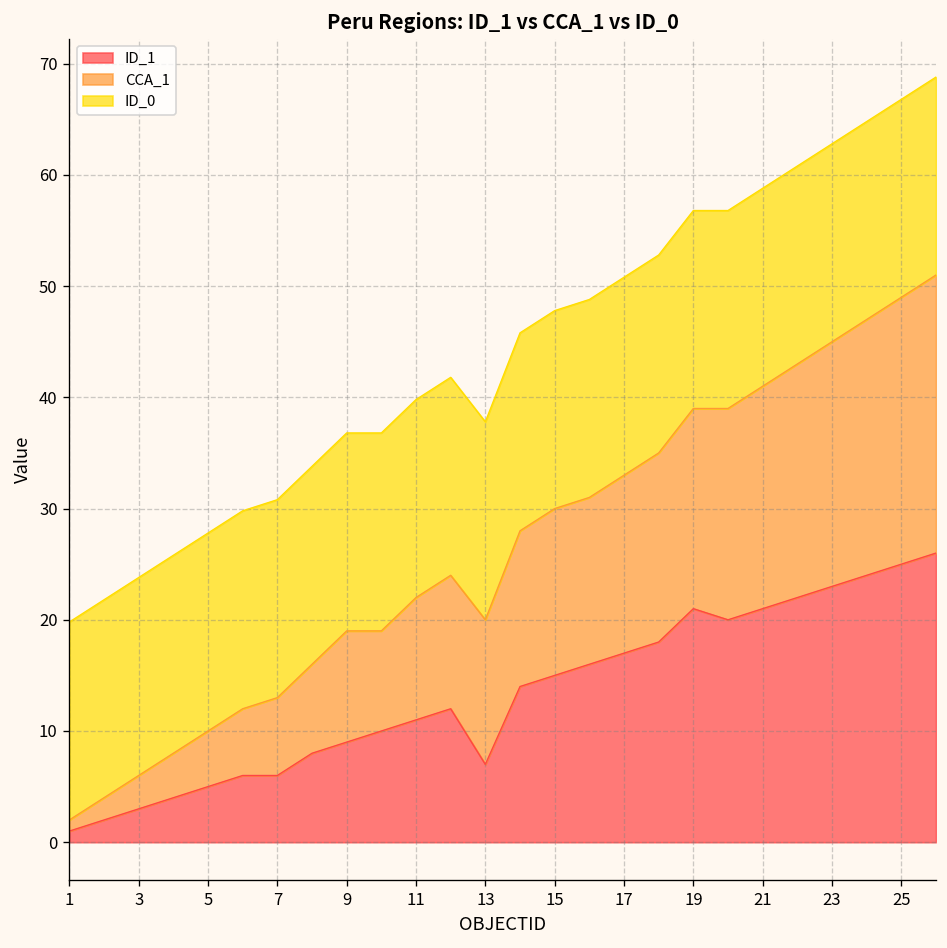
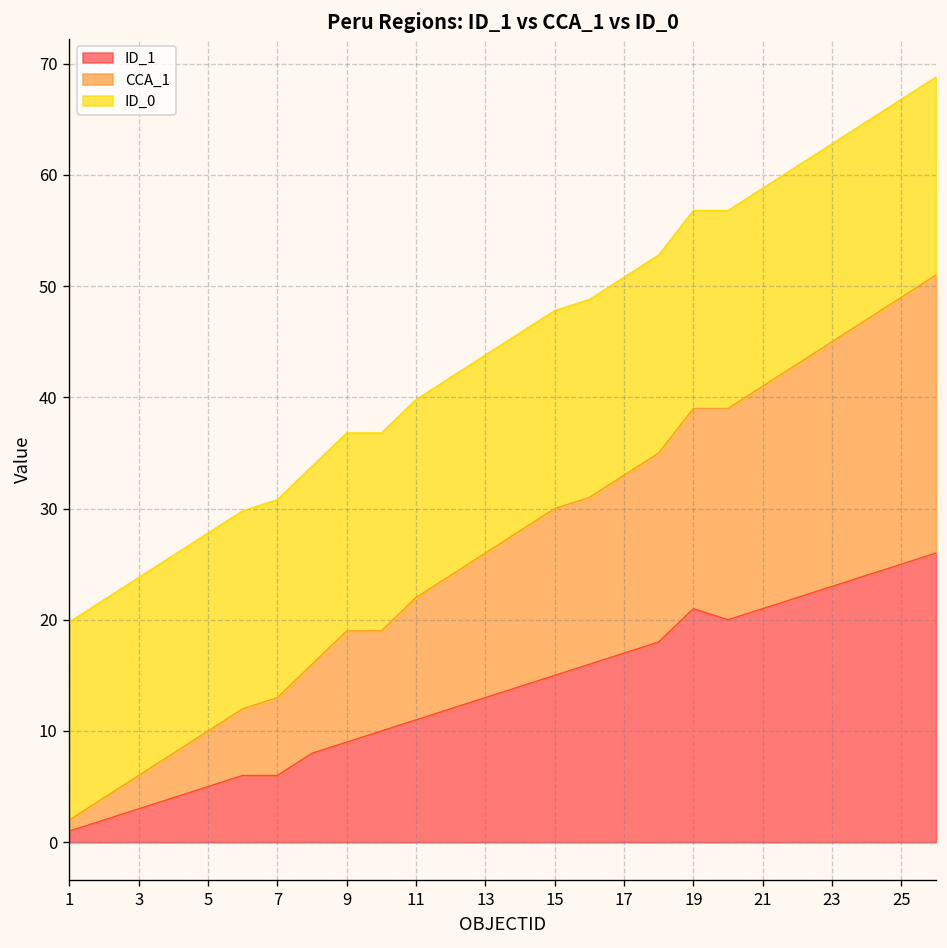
ID_1, 13: 7 -> 13
